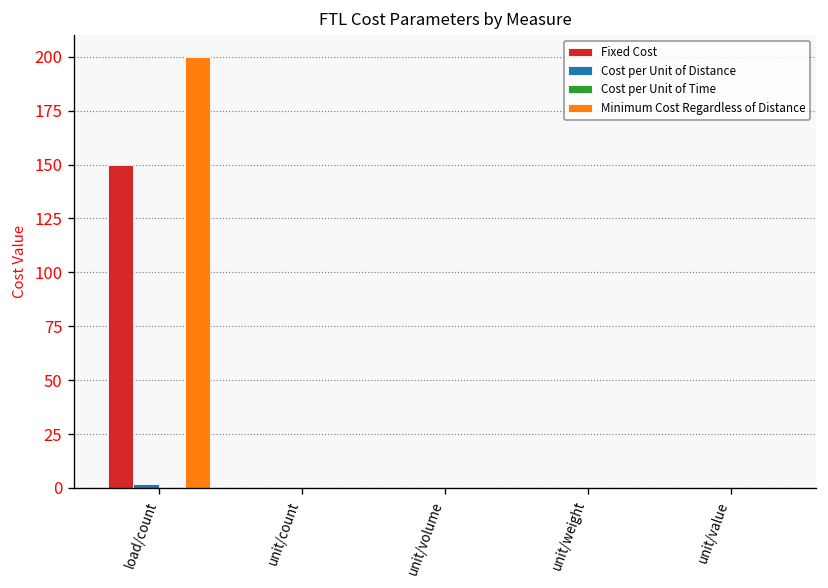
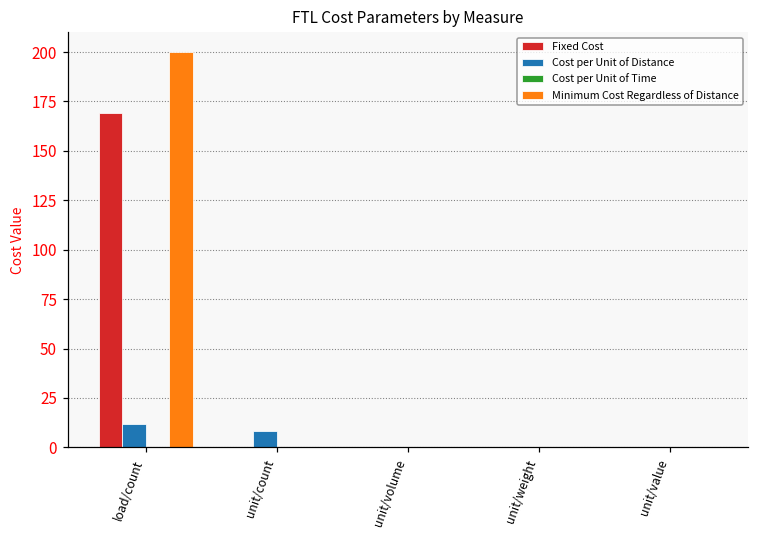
Fixed Cost, load/count: 150 -> 169
Cost per Unit of Distance, load/count: 2 -> 12
Cost per Unit of Distance, unit/count: 0 -> 8
